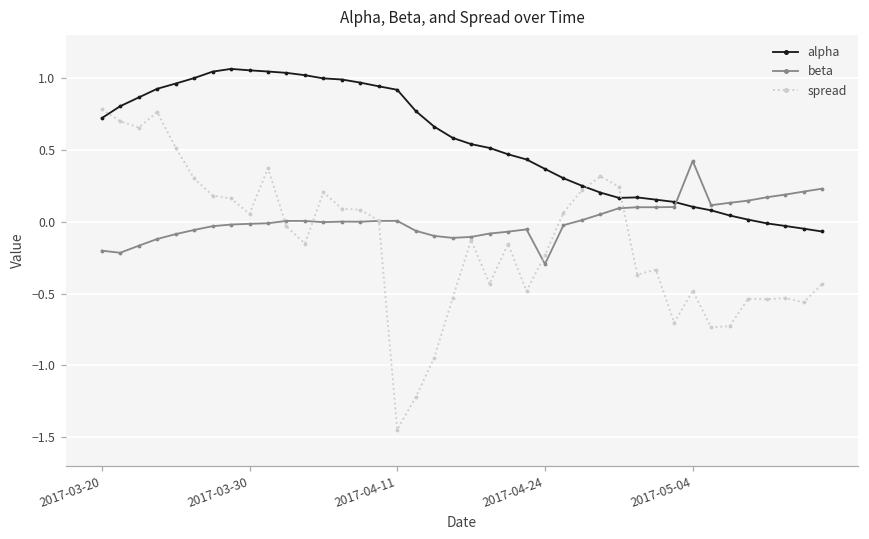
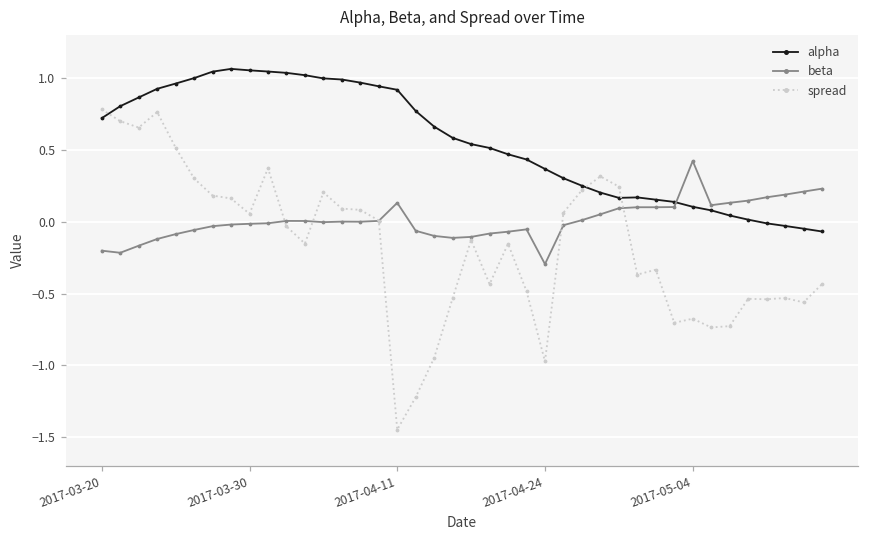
beta, 2017-04-11: 0.01 -> 0.13
spread, 2017-04-24: -0.23 -> -0.97
spread, 2017-05-04: -0.48 -> -0.67
